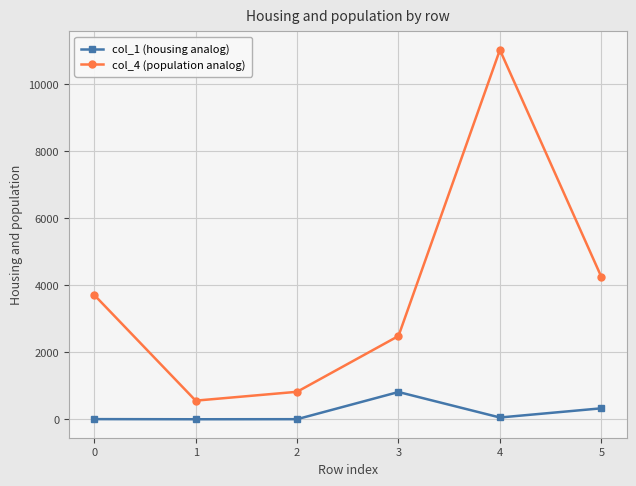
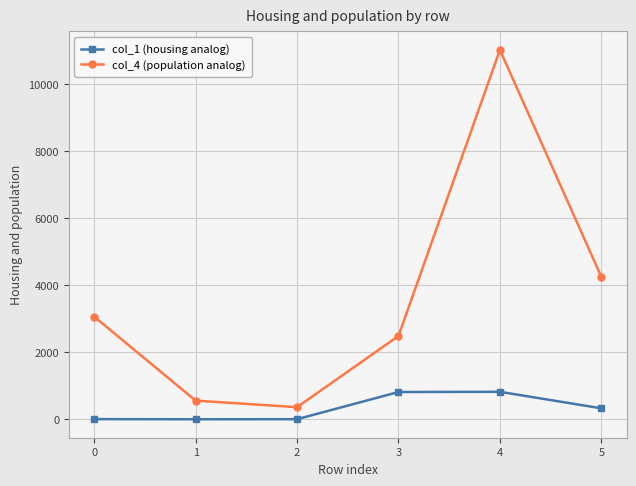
col_4 (population analog), 0: 3700 -> 3100
col_4 (population analog), 2: 800 -> 400
col_1 (housing analog), 4: 100 -> 800
